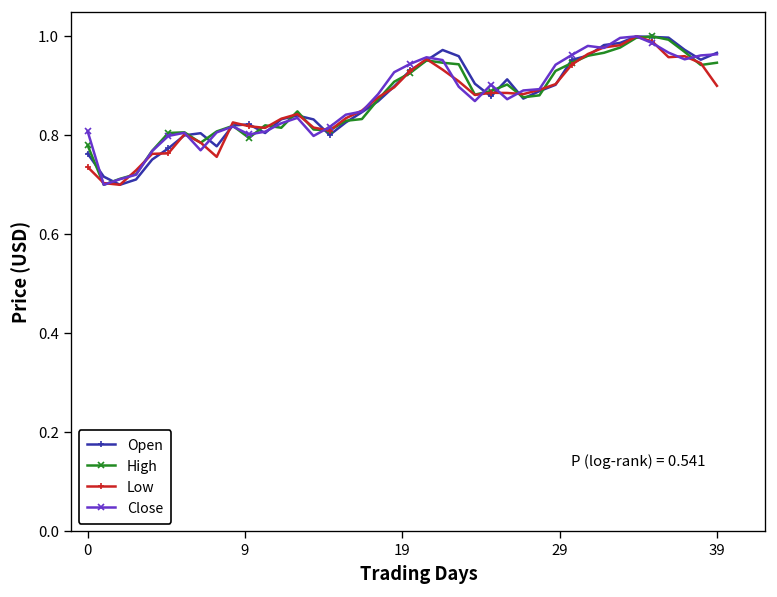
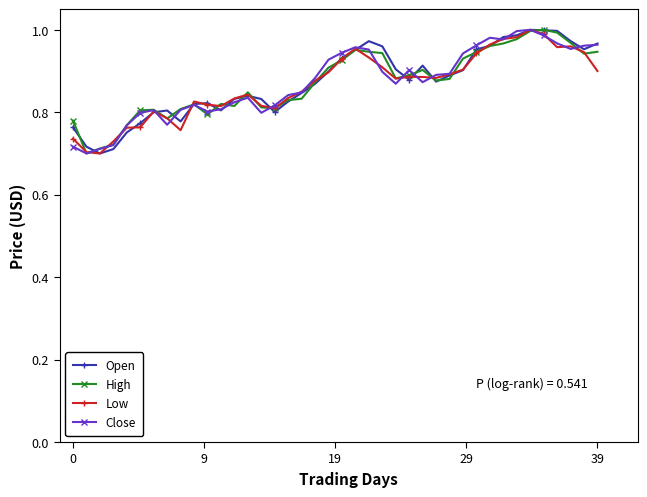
Close, 0: 0.81 -> 0.72
